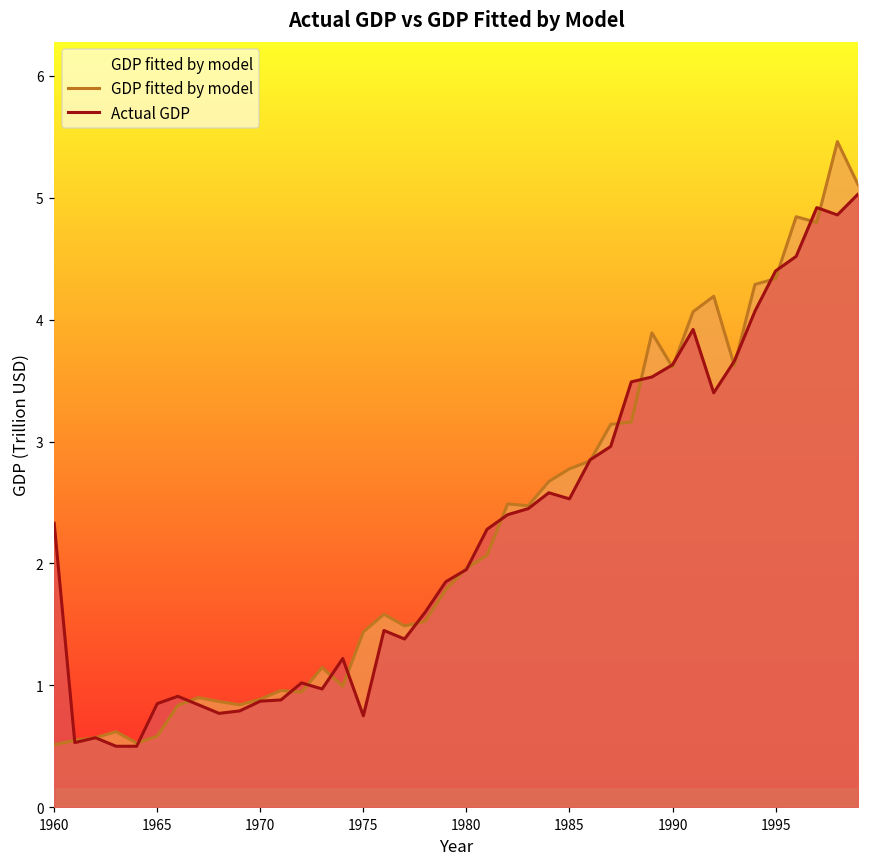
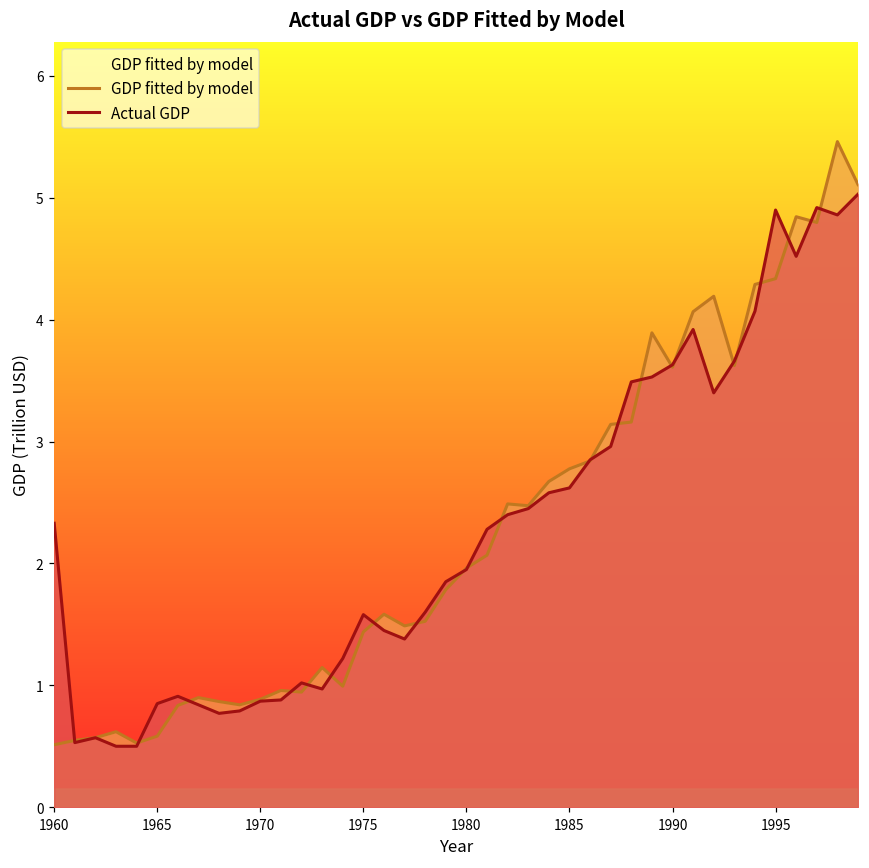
Actual GDP, 1975: 0.75 -> 1.58
Actual GDP, 1985: 2.53 -> 2.62
Actual GDP, 1995: 4.4 -> 4.9
